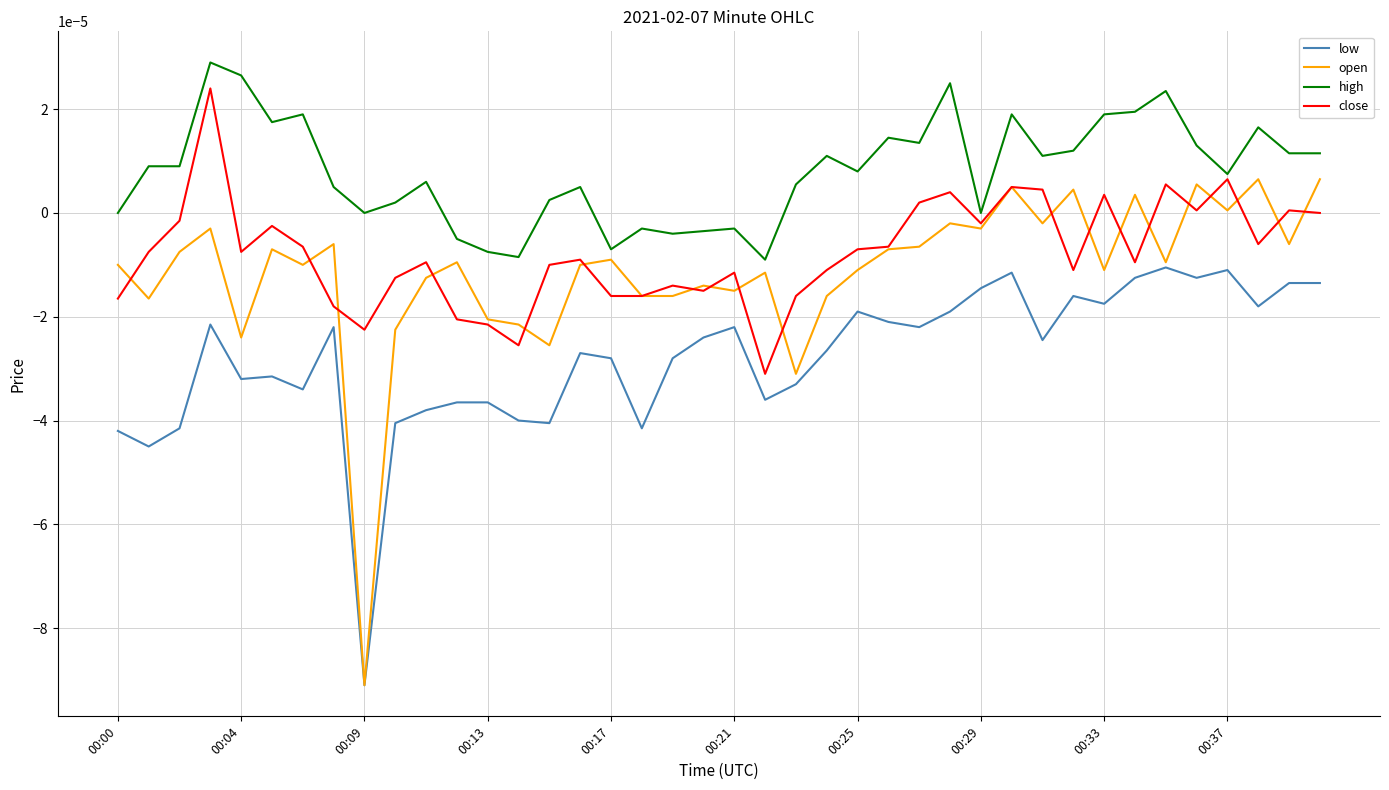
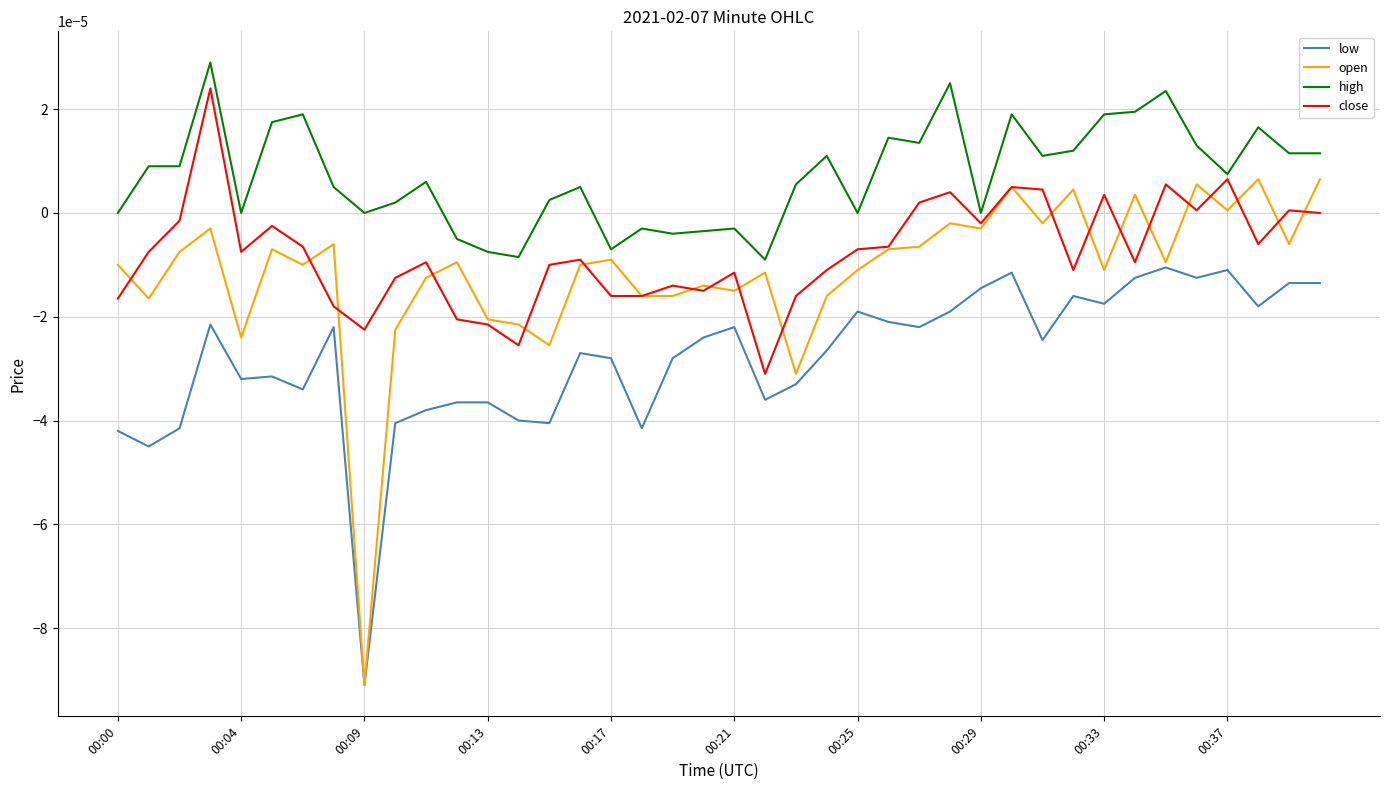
high, 00:04: 0.00003 -> 0.00000
high, 00:25: 0.00001 -> 0.00000
